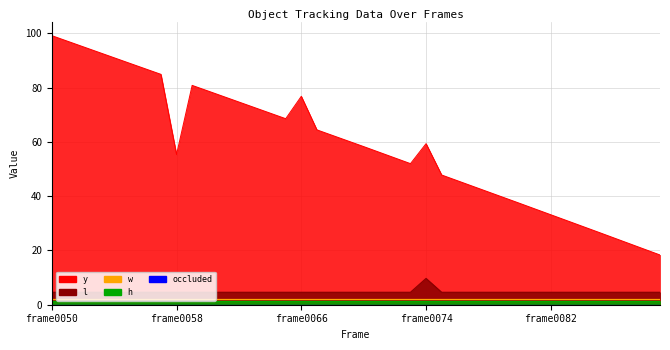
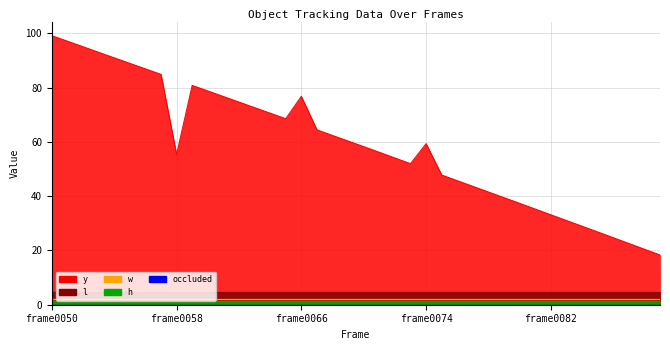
l, frame0074: 10 -> 5
